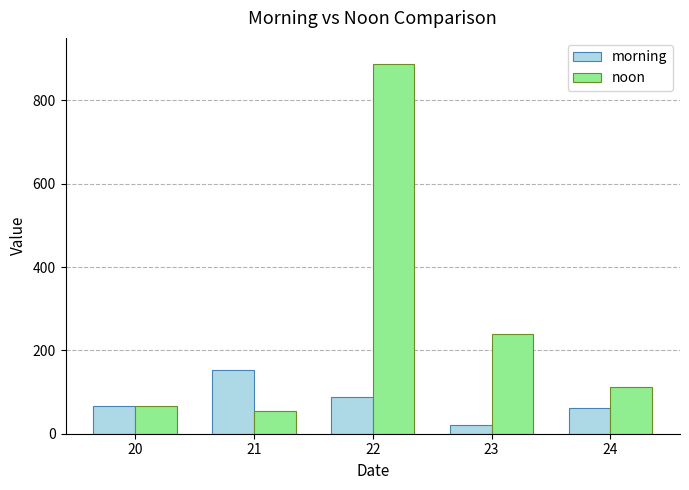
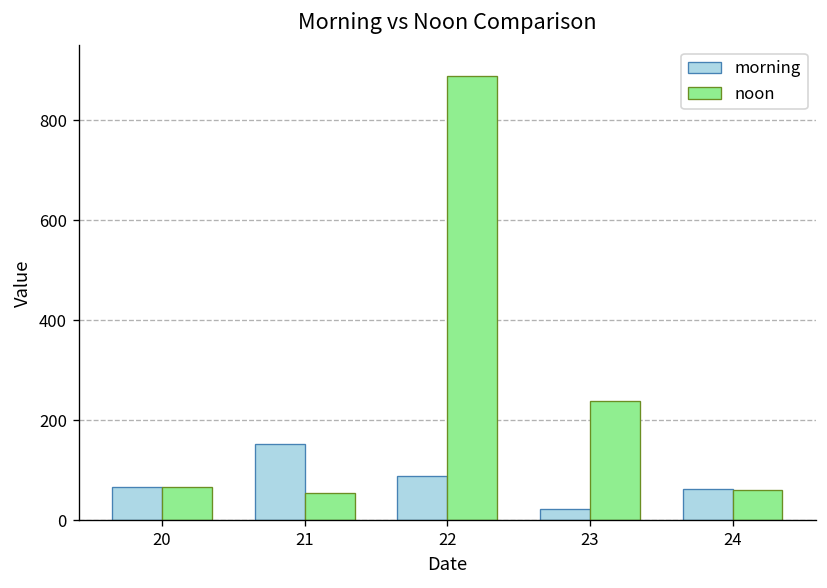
noon, 24: 110 -> 60
